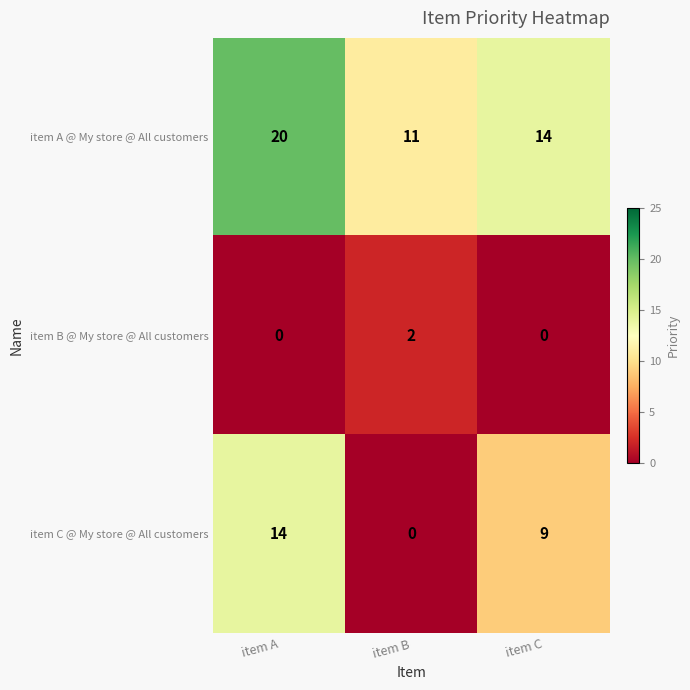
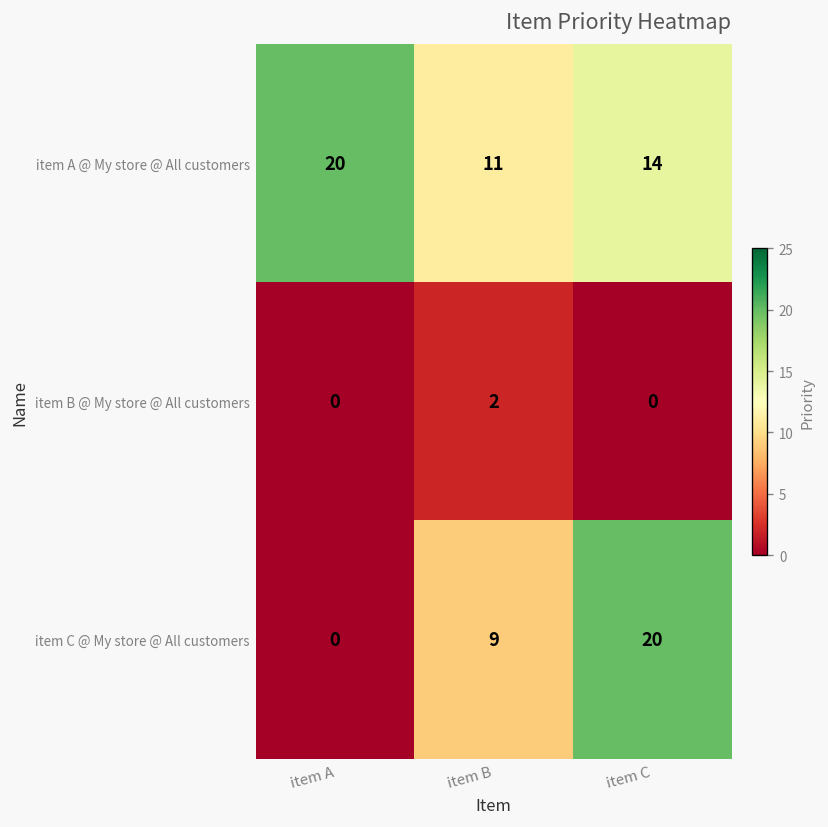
item C @ My store @ All customers, item A: 14 -> 0
item C @ My store @ All customers, item B: 0 -> 9
item C @ My store @ All customers, item C: 9 -> 20
